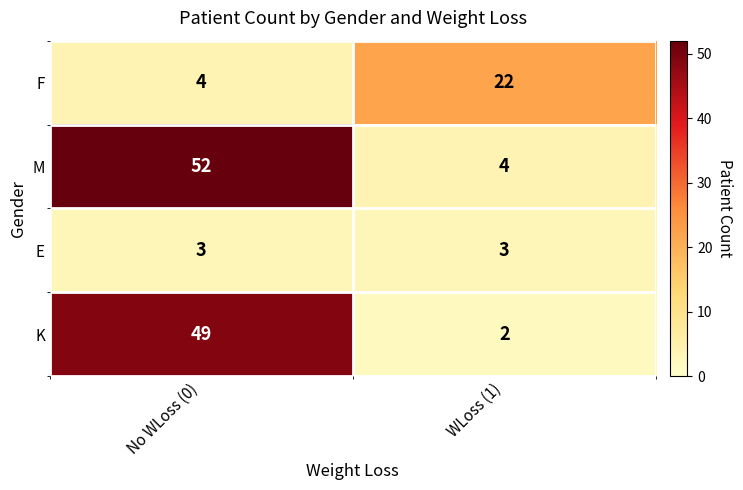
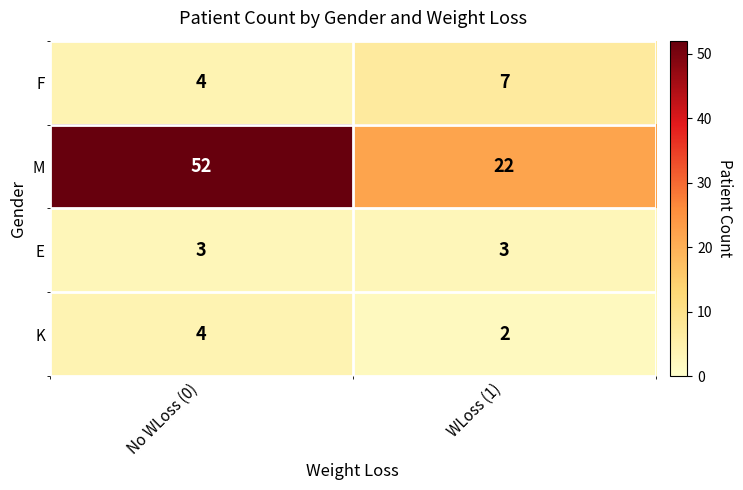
F, WLoss (1): 22 -> 7
M, WLoss (1): 4 -> 22
K, No WLoss (0): 49 -> 4
